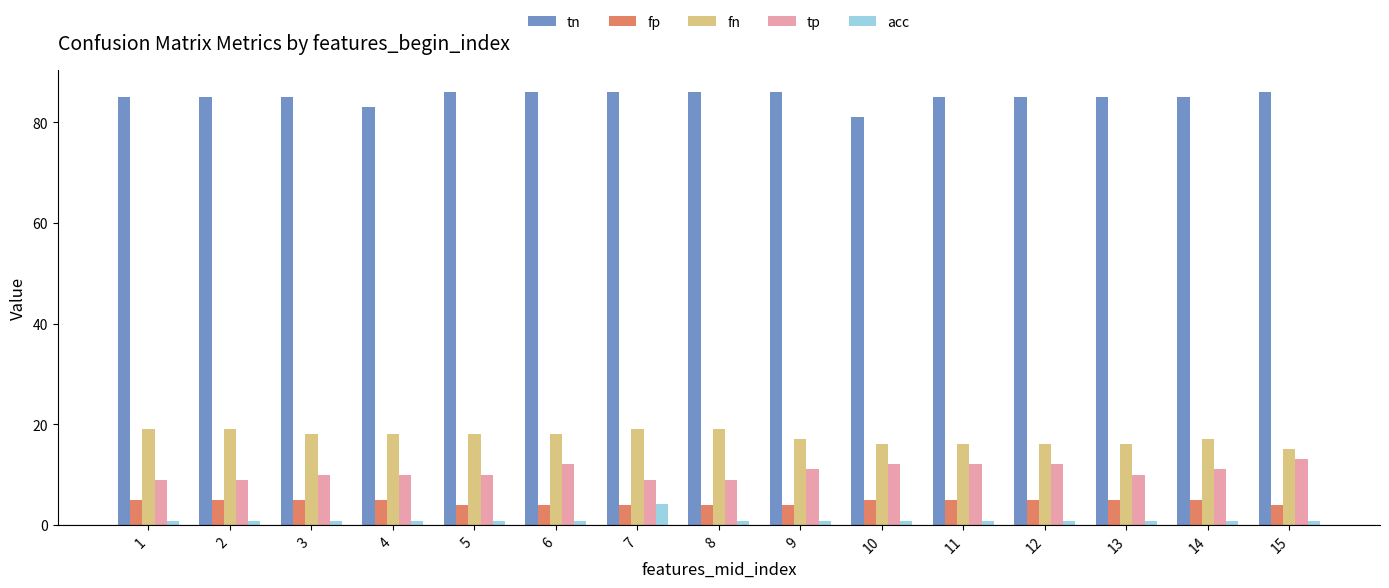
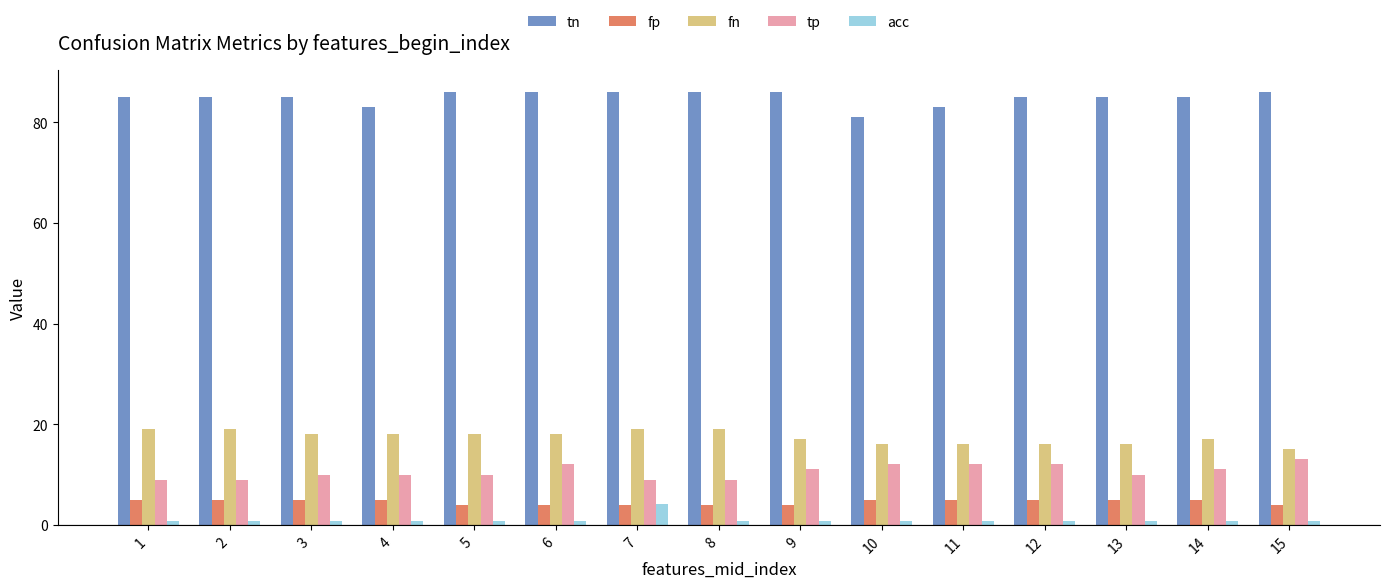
tn, 11: 85 -> 83
